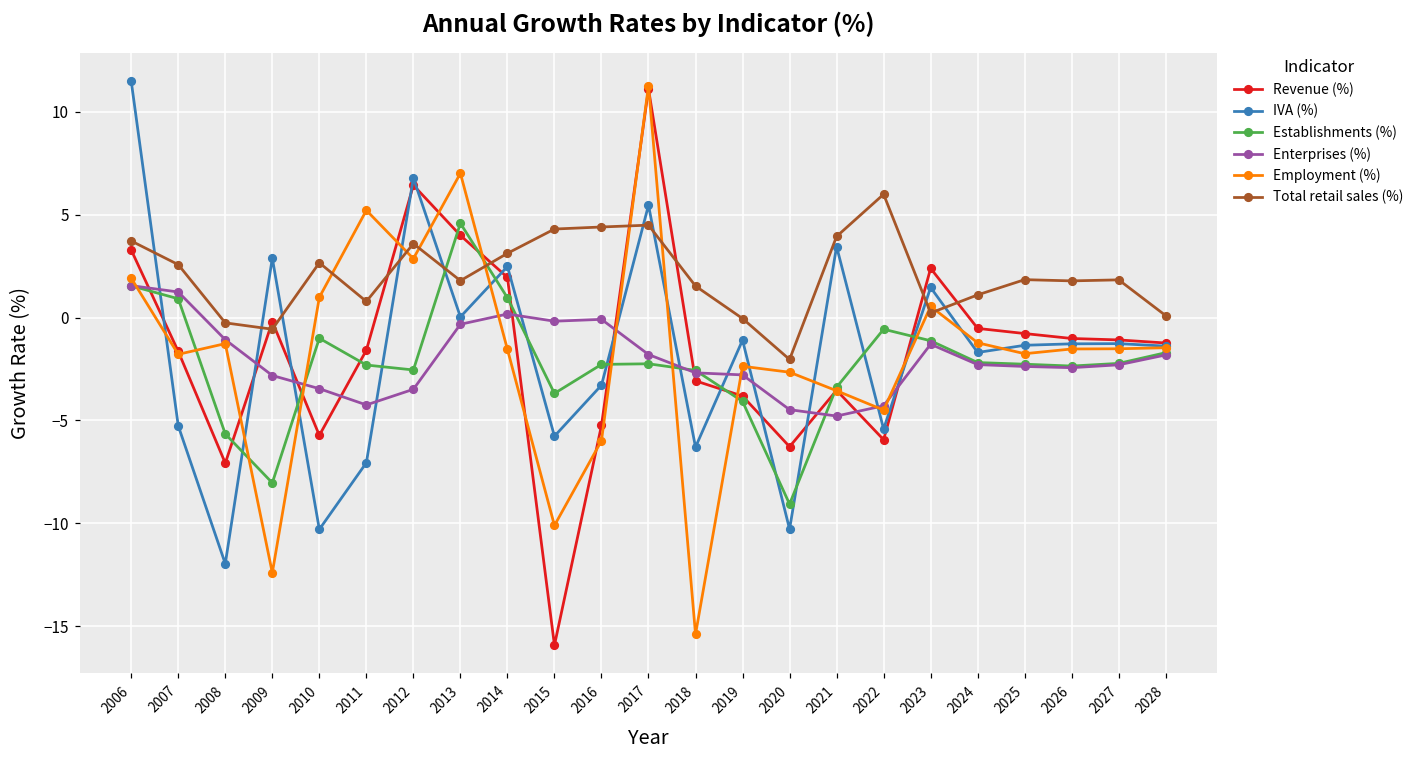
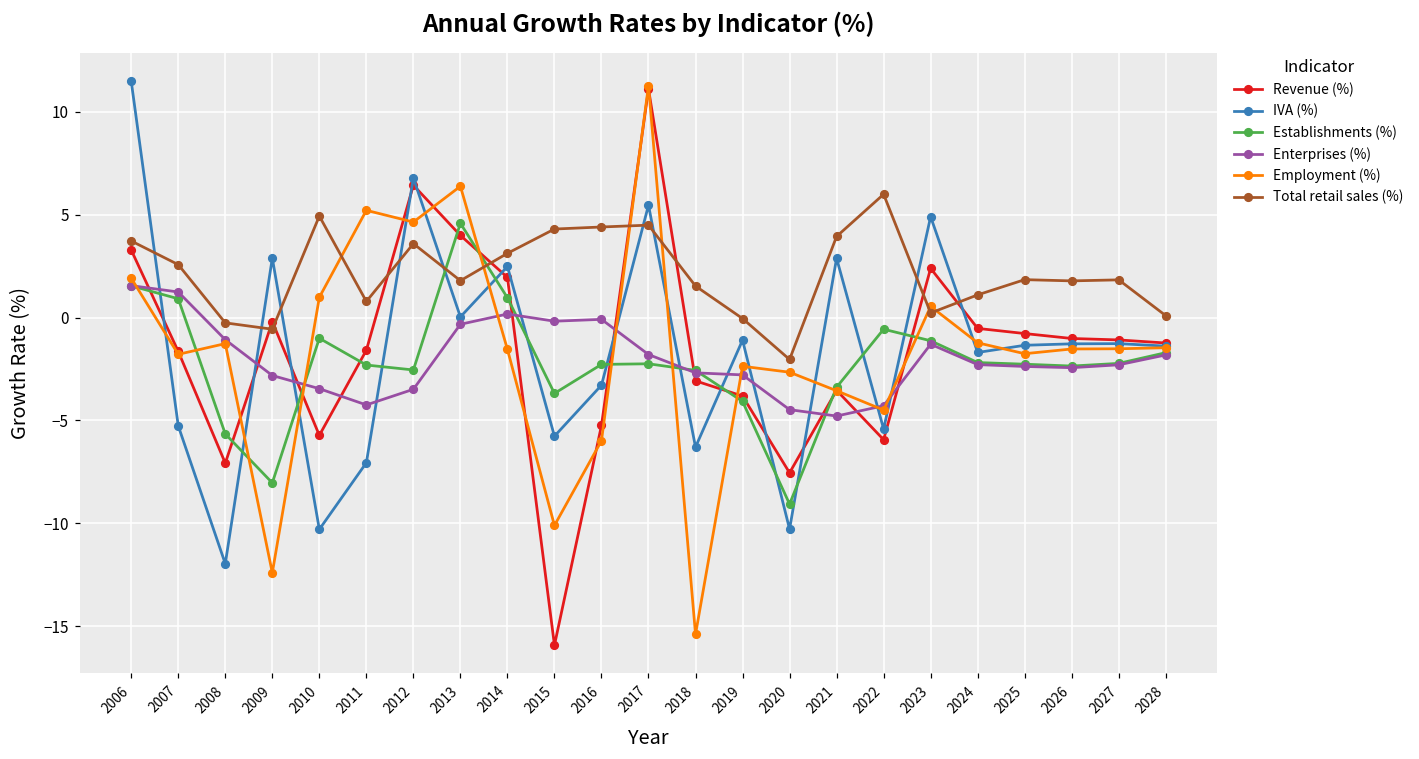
Total retail sales (%), 2010: 2.7 -> 4.9
Employment (%), 2012: 2.9 -> 4.6
Employment (%), 2013: 7.0 -> 6.4
Revenue (%), 2020: -6.3 -> -7.6
IVA (%), 2021: 3.5 -> 2.9
IVA (%), 2023: 1.5 -> 4.9
